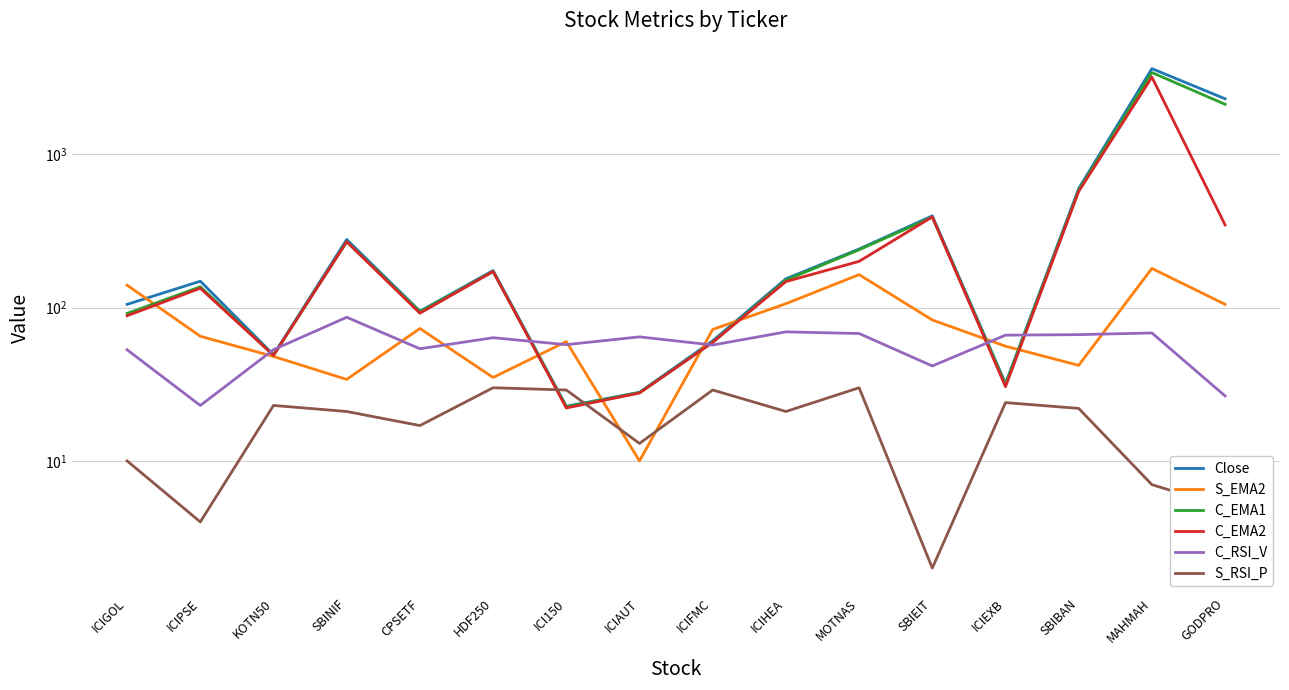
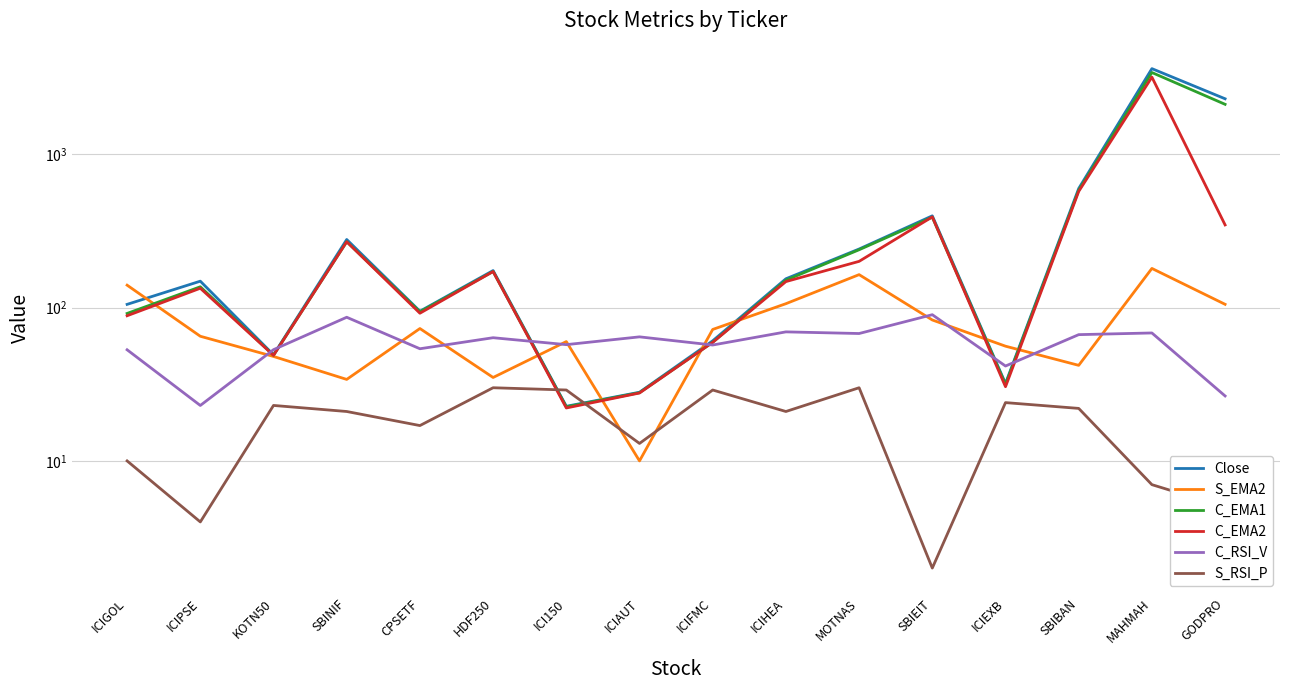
C_RSI_V, SBIEIT: 42 -> 90
C_RSI_V, ICIEXB: 66 -> 42
